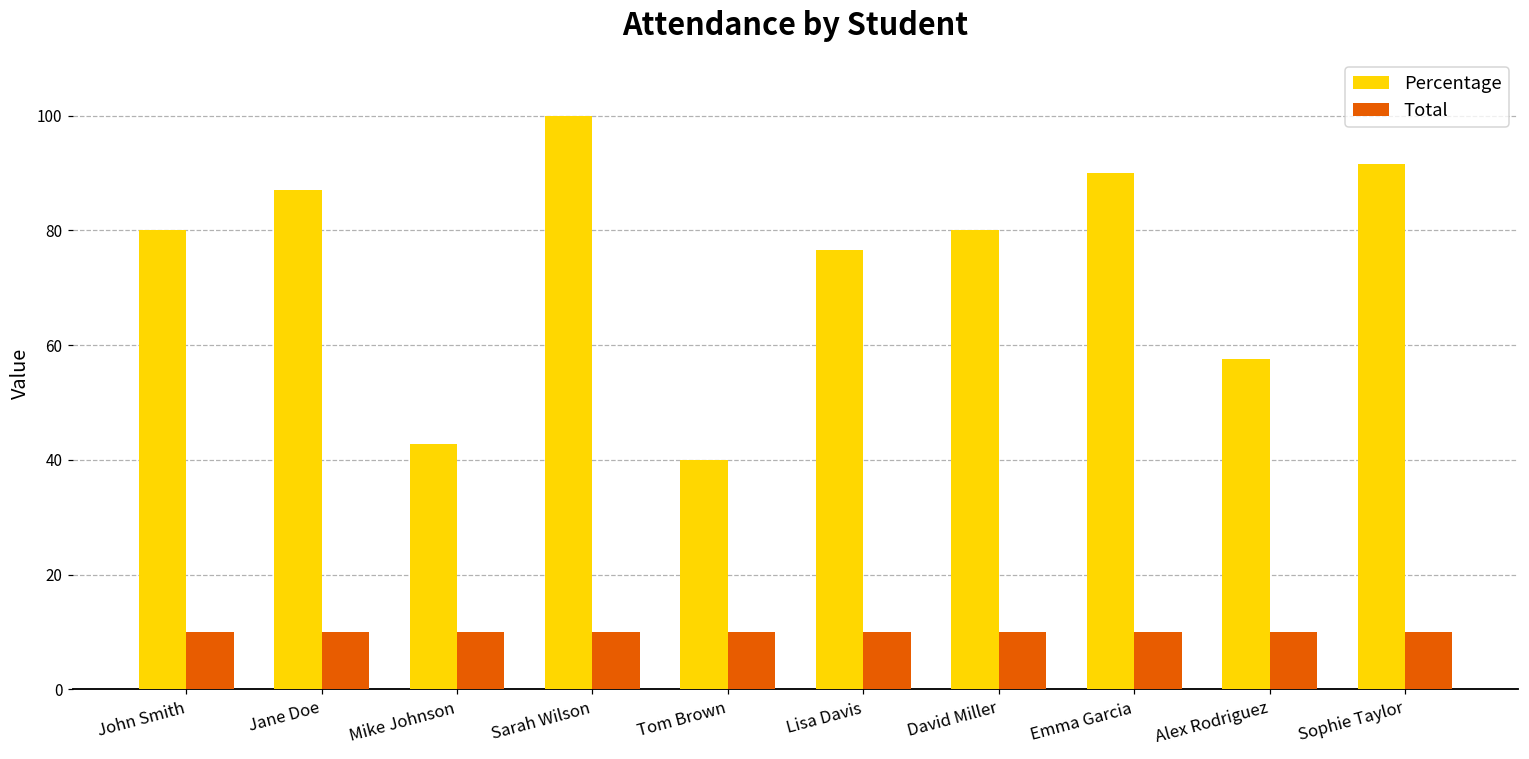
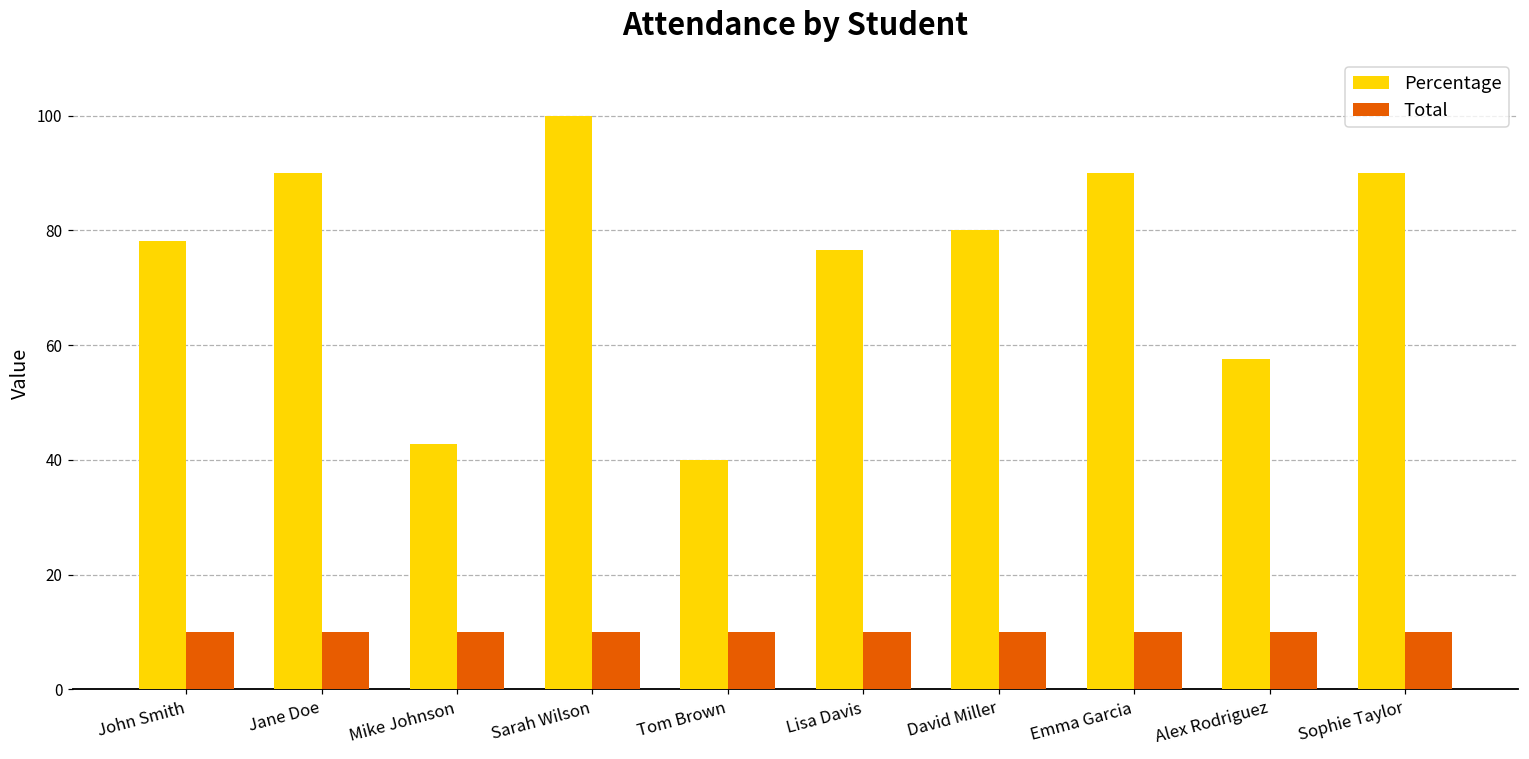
Percentage, John Smith: 80 -> 78
Percentage, Jane Doe: 87 -> 90
Percentage, Sophie Taylor: 92 -> 90
